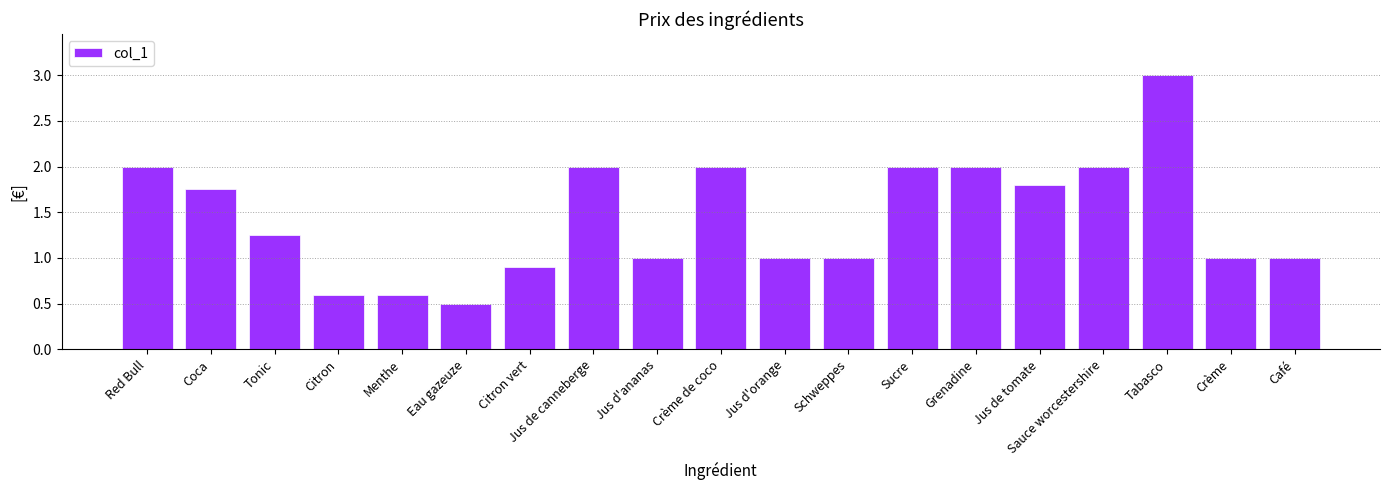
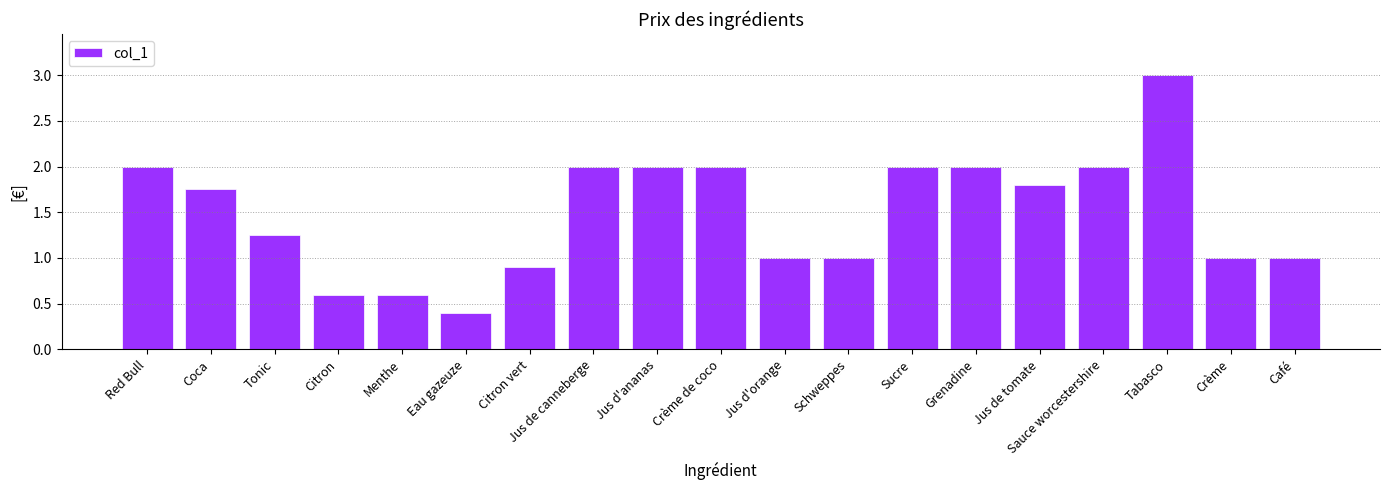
Eau gazeuze: 0.5 -> 0.4
Jus d'ananas: 1 -> 2
